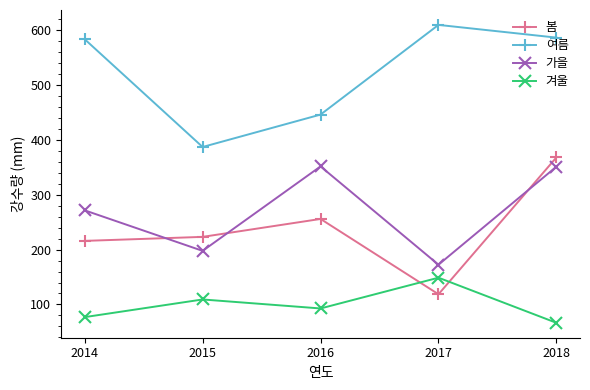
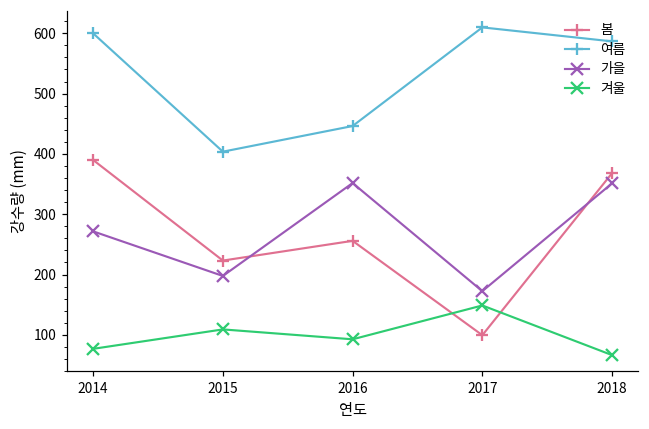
봄, 2014: 220 -> 390
여름, 2014: 580 -> 600
여름, 2015: 390 -> 400
봄, 2017: 120 -> 100
